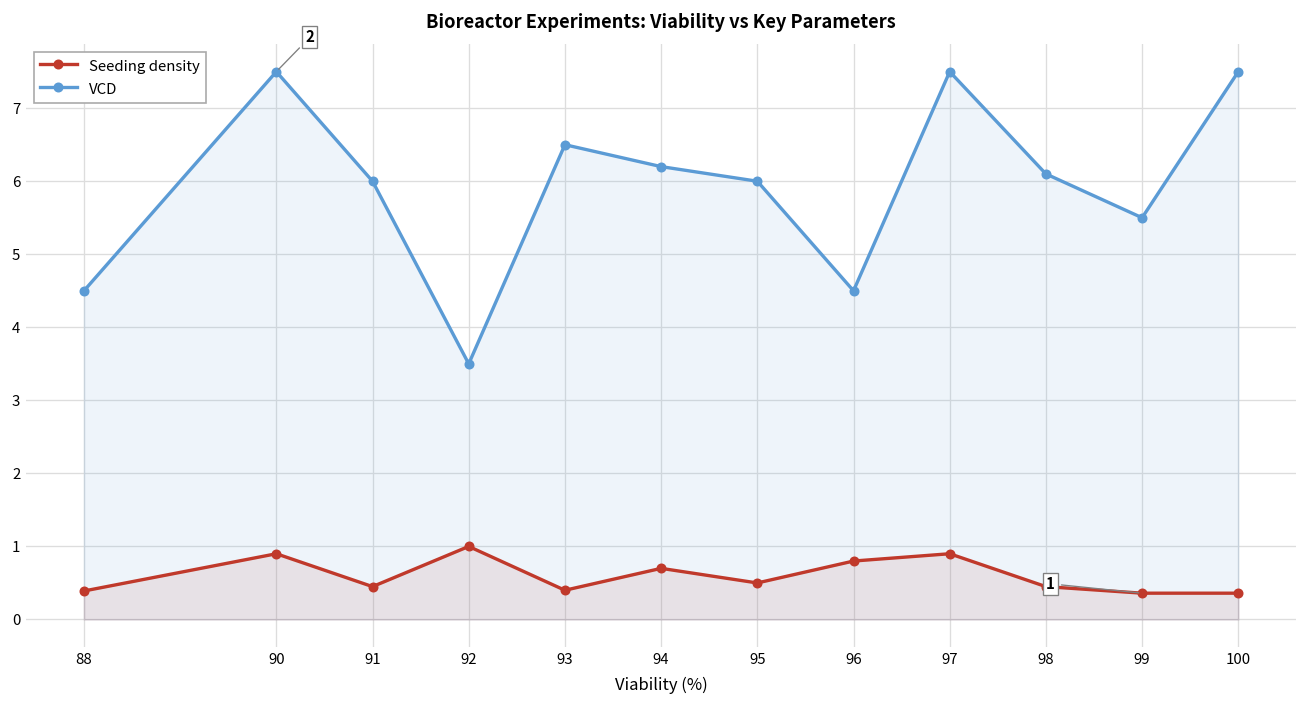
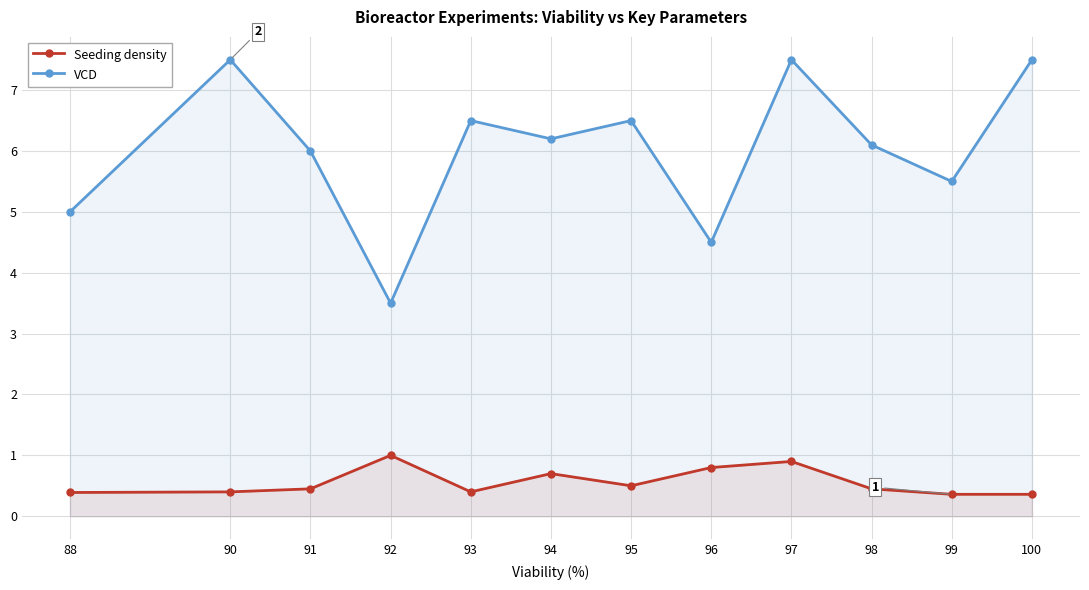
VCD, 88: 4.5 -> 5.0
Seeding density, 90: 0.9 -> 0.4
VCD, 95: 6.0 -> 6.5
